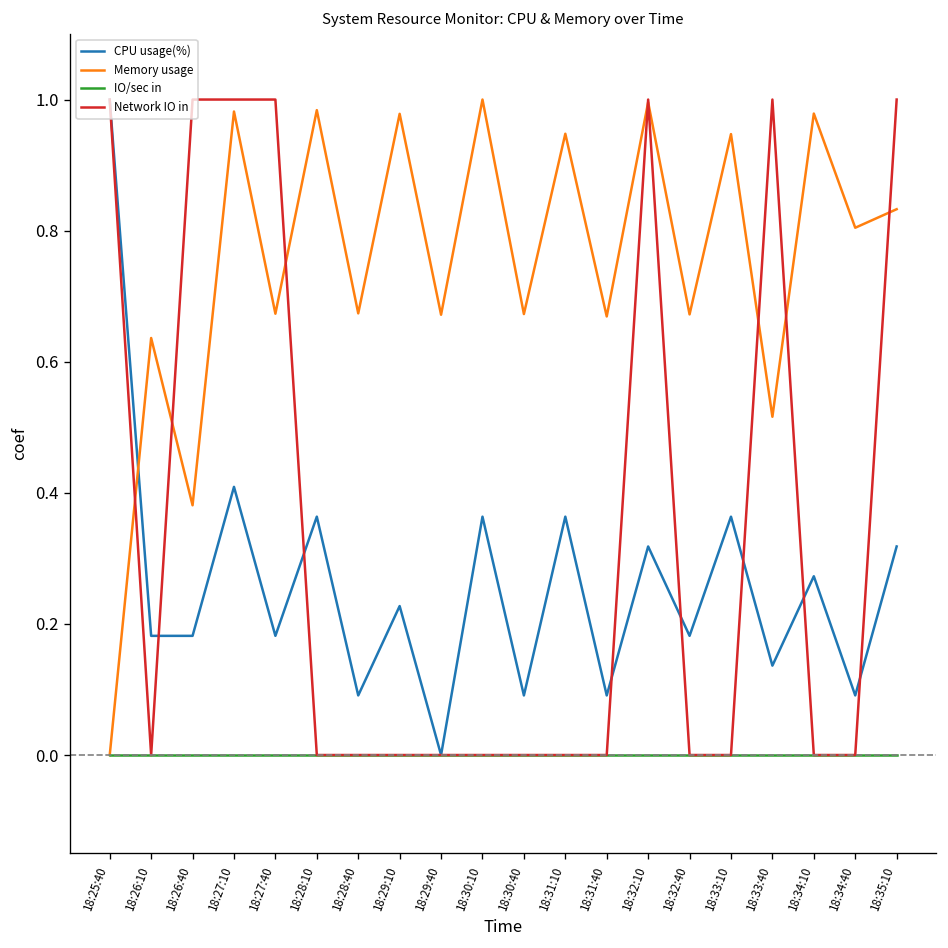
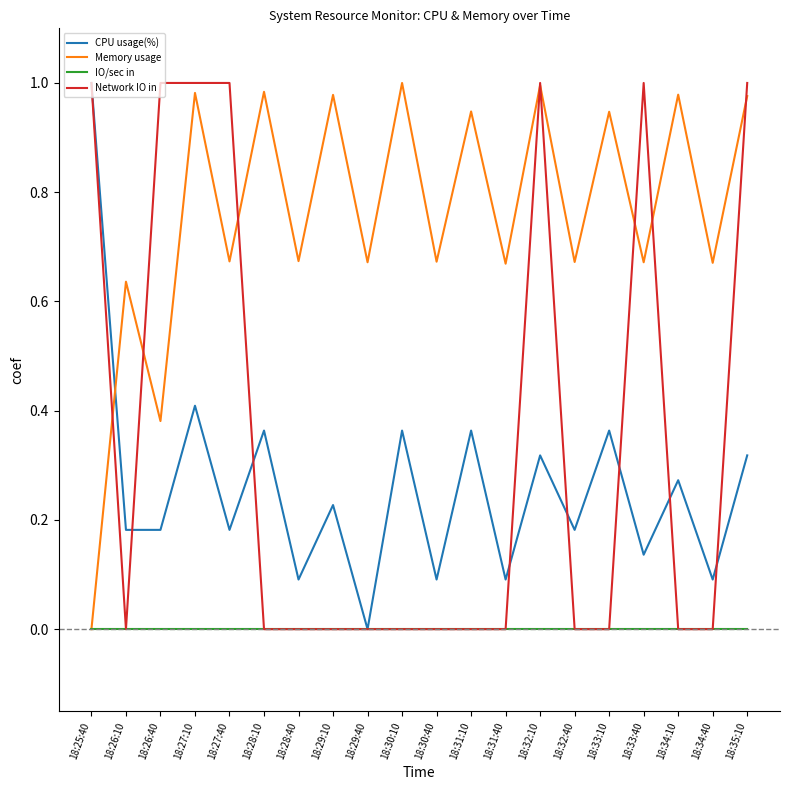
Memory usage, 18:33:40: 0.52 -> 0.67
Memory usage, 18:34:40: 0.80 -> 0.67
Memory usage, 18:35:10: 0.83 -> 0.98
